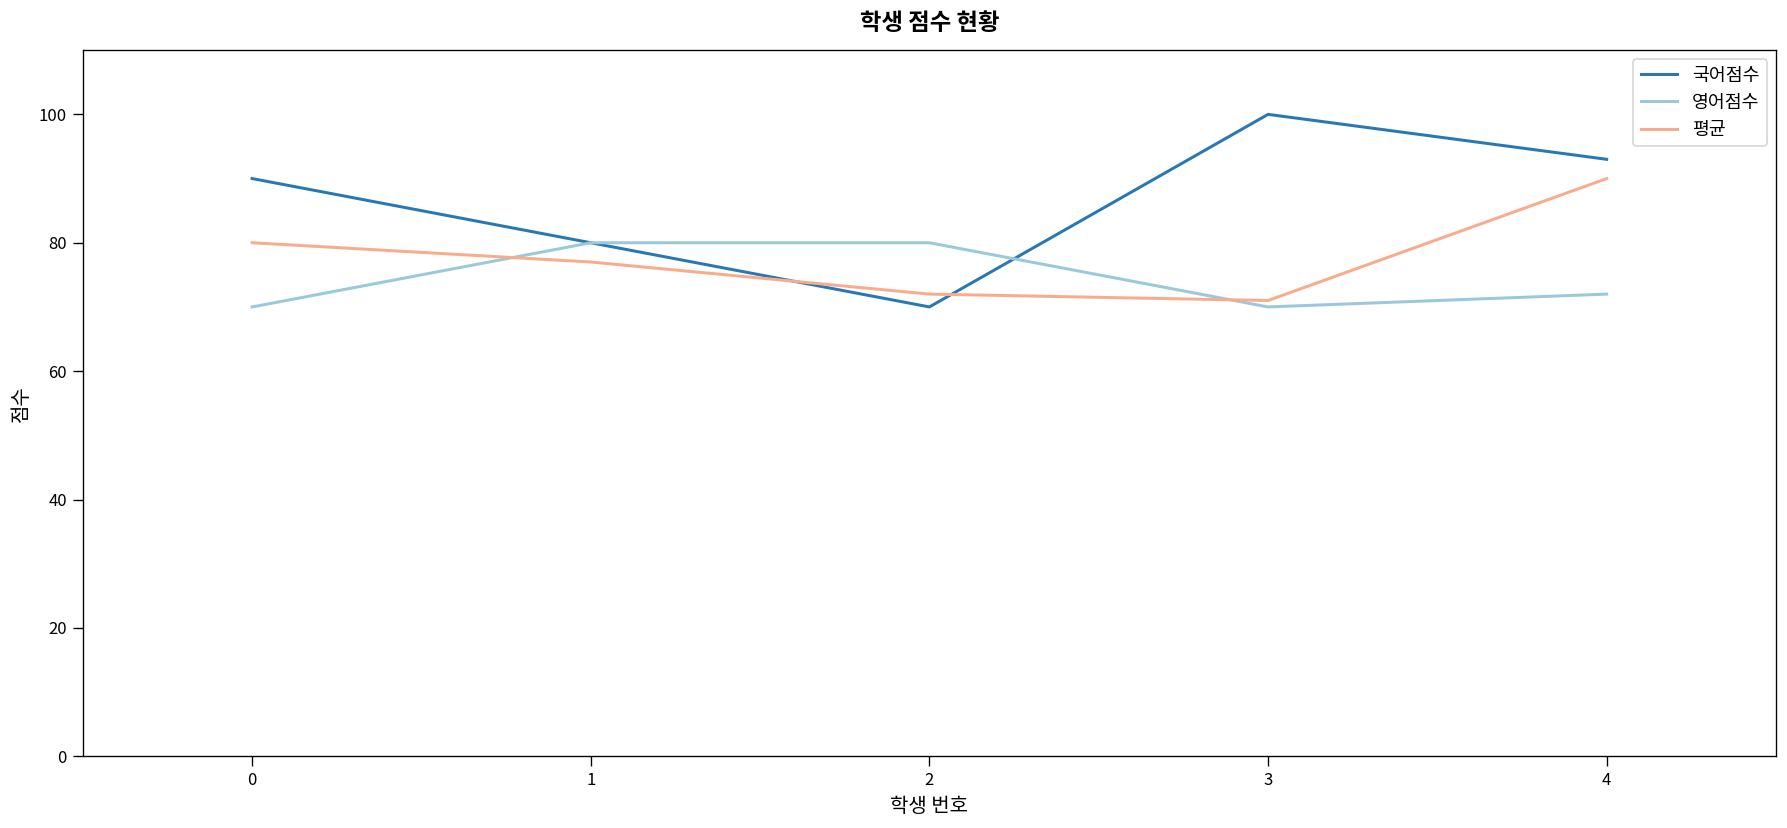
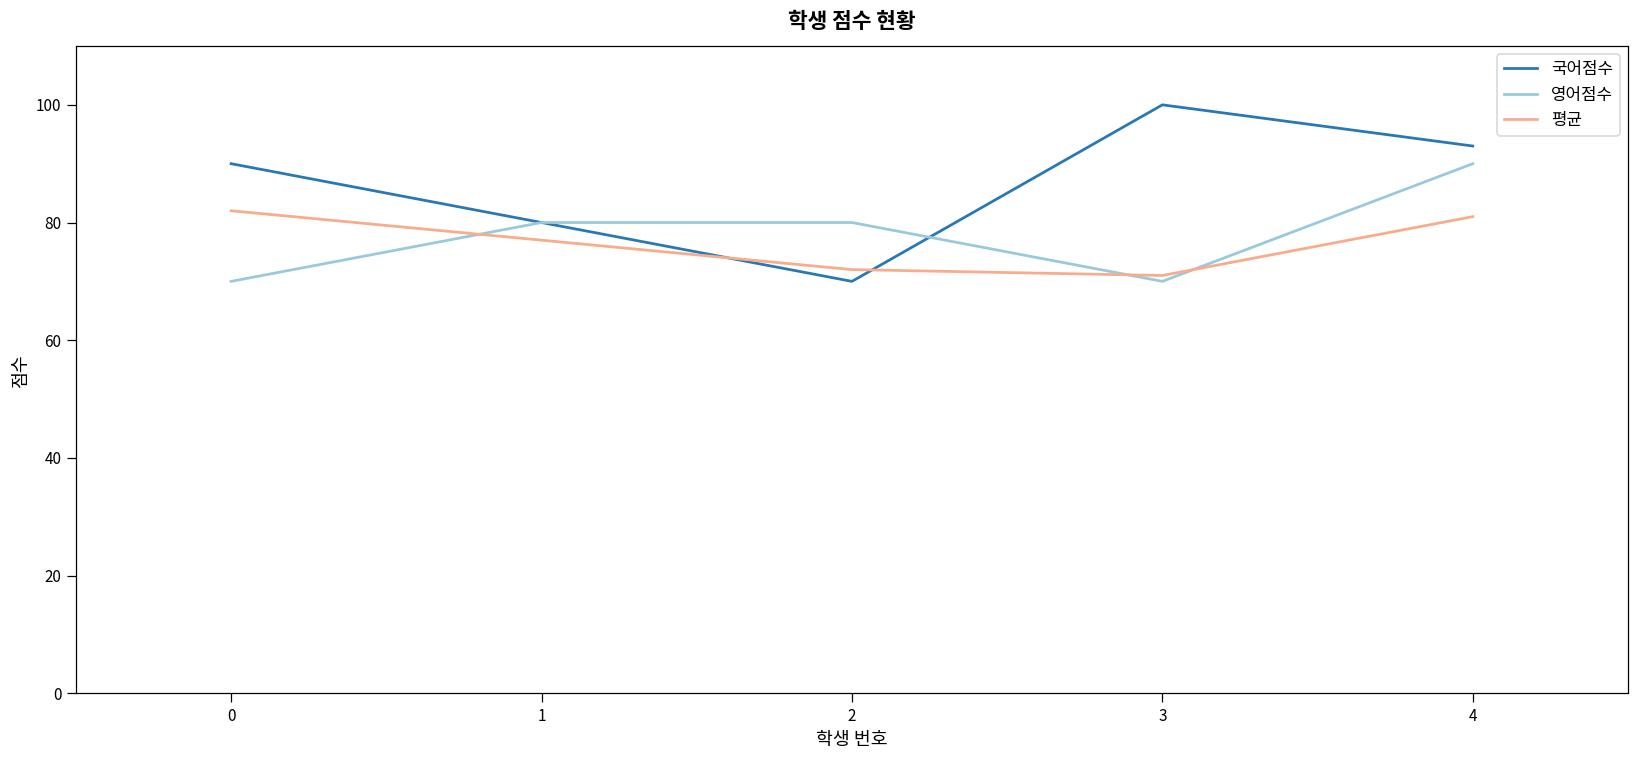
평균, 0: 80 -> 82
영어점수, 4: 72 -> 90
평균, 4: 90 -> 81
